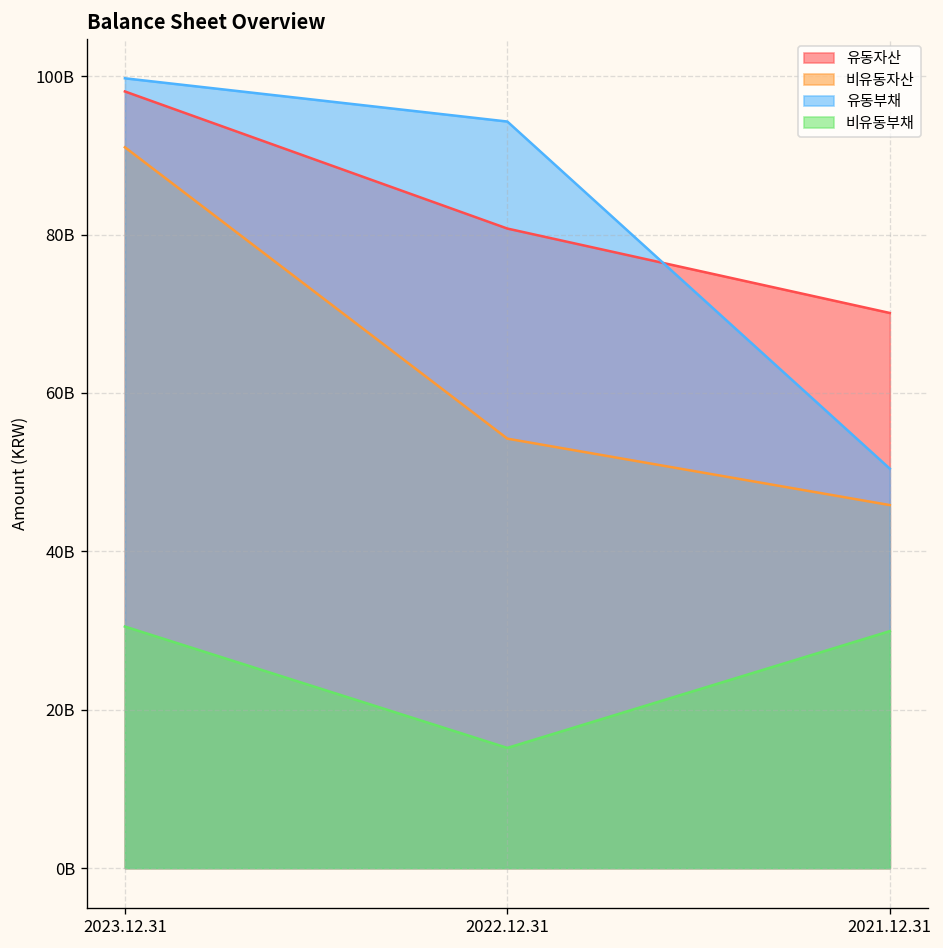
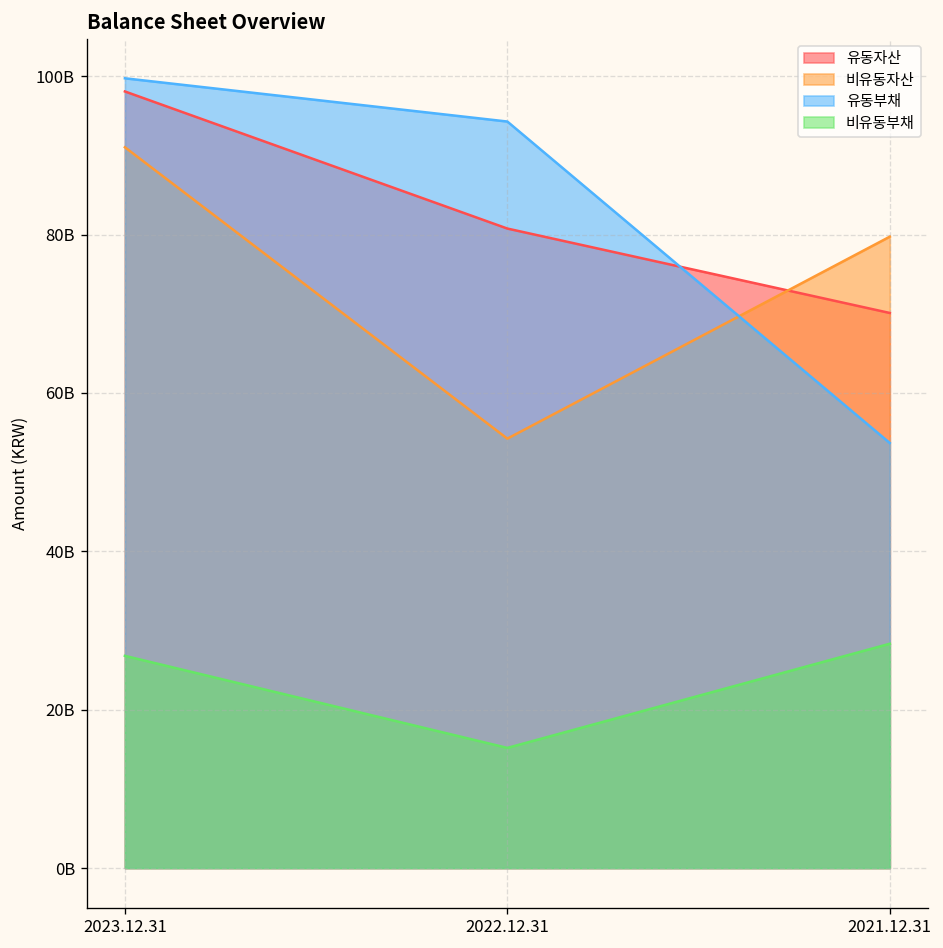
비유동부채, 2023.12.31: 30000000000 -> 27000000000
비유동자산, 2021.12.31: 46000000000 -> 80000000000
유동부채, 2021.12.31: 50000000000 -> 54000000000
비유동부채, 2021.12.31: 30000000000 -> 28000000000
